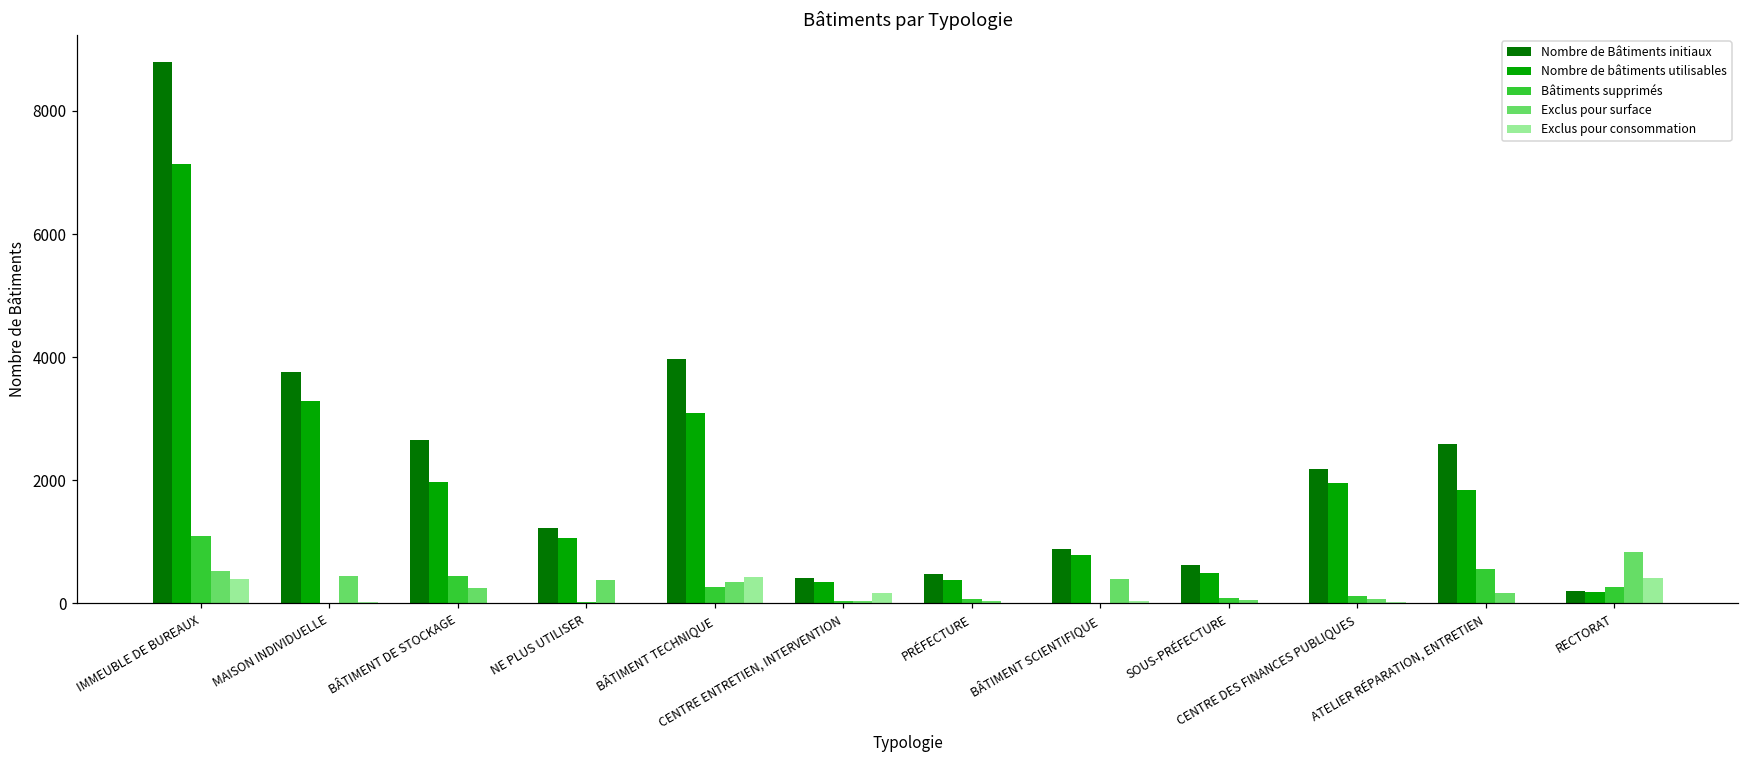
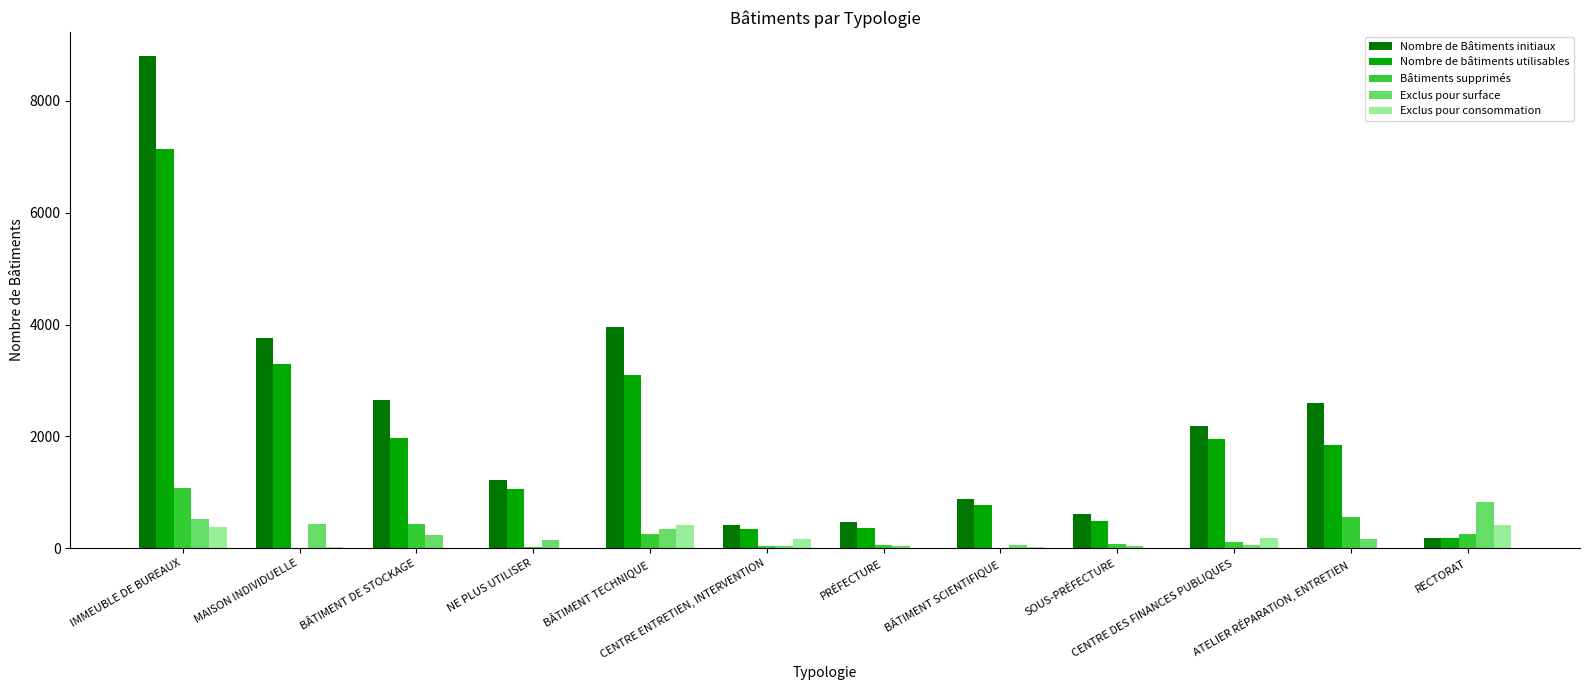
Exclus pour surface, NE PLUS UTILISER: 400 -> 100
Exclus pour surface, BÂTIMENT SCIENTIFIQUE: 400 -> 100
Exclus pour consommation, CENTRE DES FINANCES PUBLIQUES: 0 -> 200
